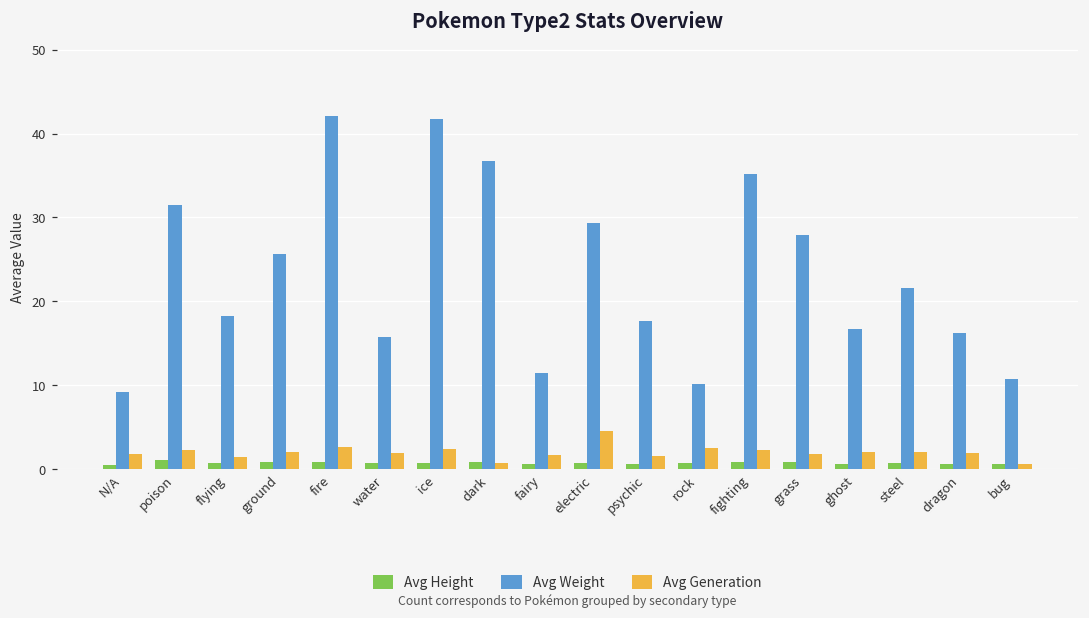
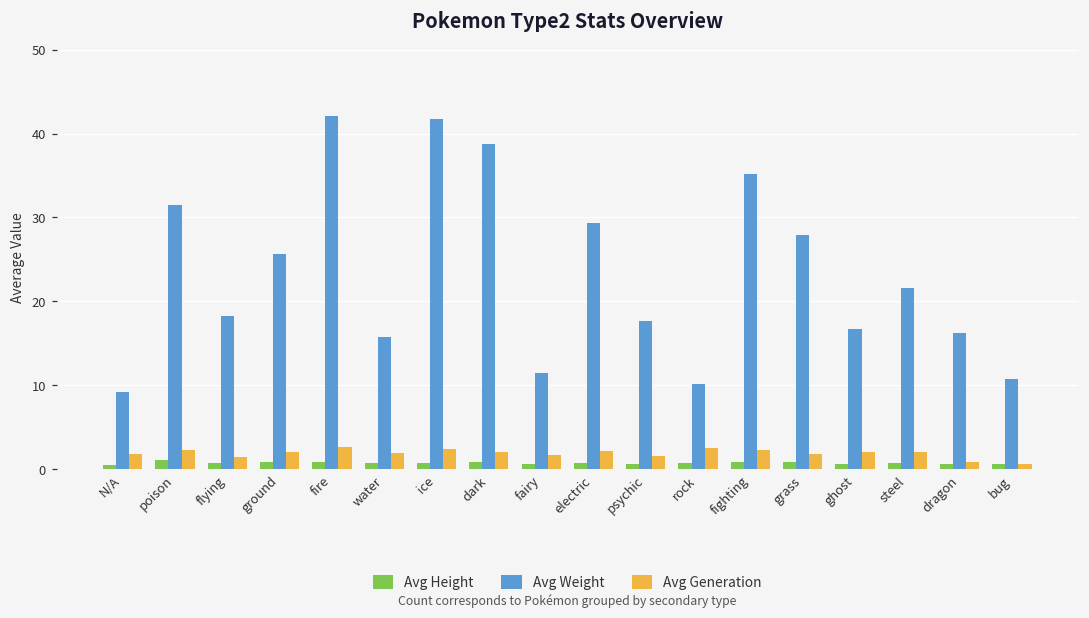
Avg Weight, dark: 37 -> 39
Avg Generation, dark: 1 -> 2
Avg Generation, electric: 5 -> 2
Avg Generation, dragon: 2 -> 1
